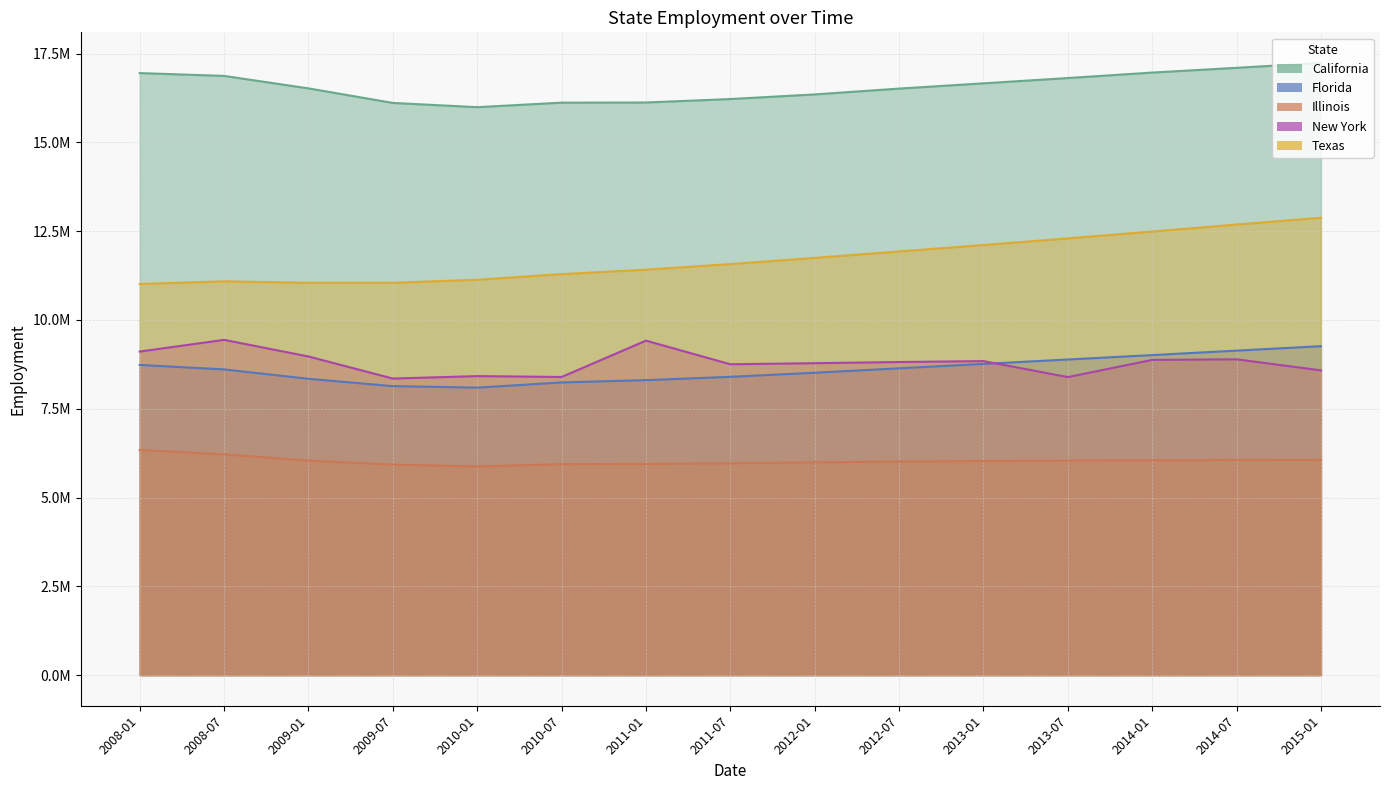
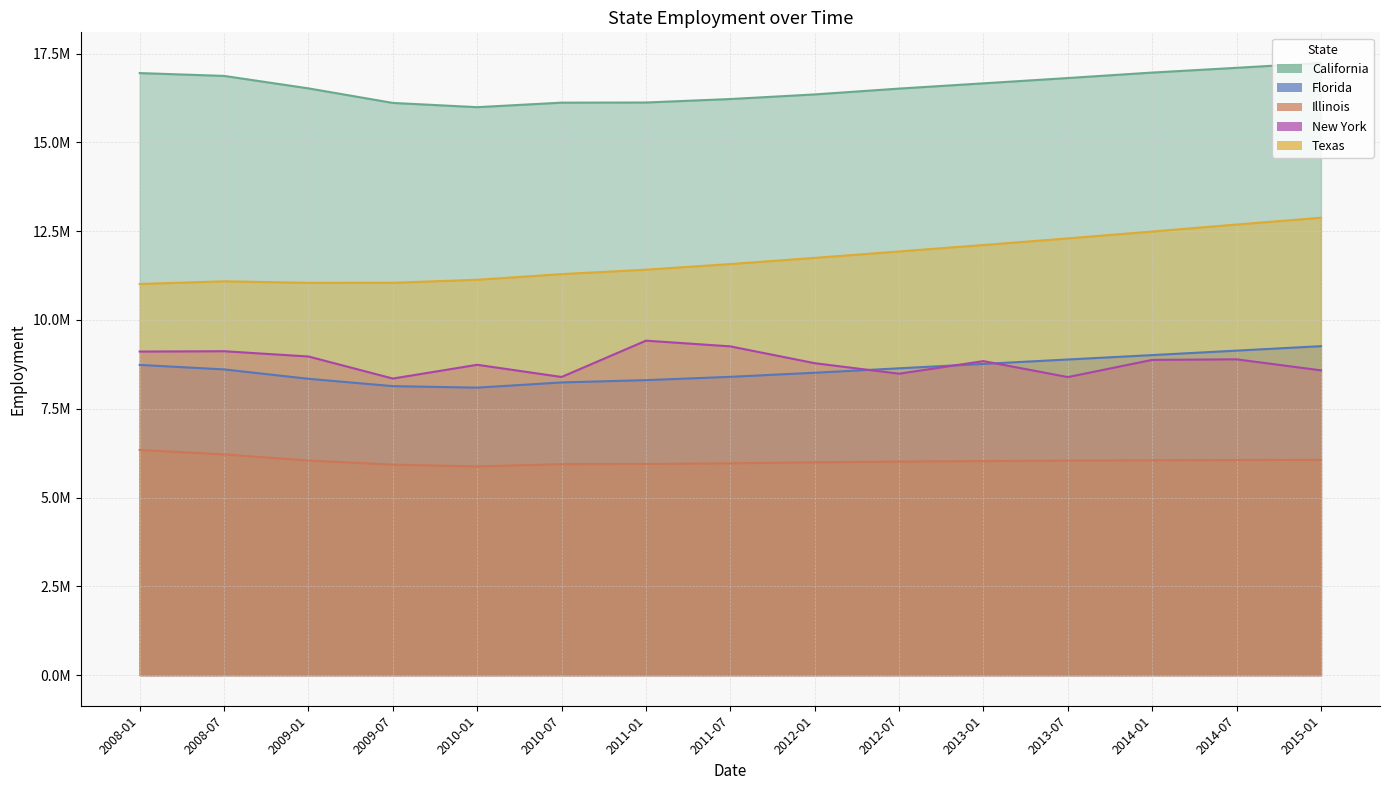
New York, 2008-07: 9400000 -> 9100000
New York, 2010-01: 8400000 -> 8700000
New York, 2011-07: 8800000 -> 9300000
New York, 2012-07: 8800000 -> 8500000
